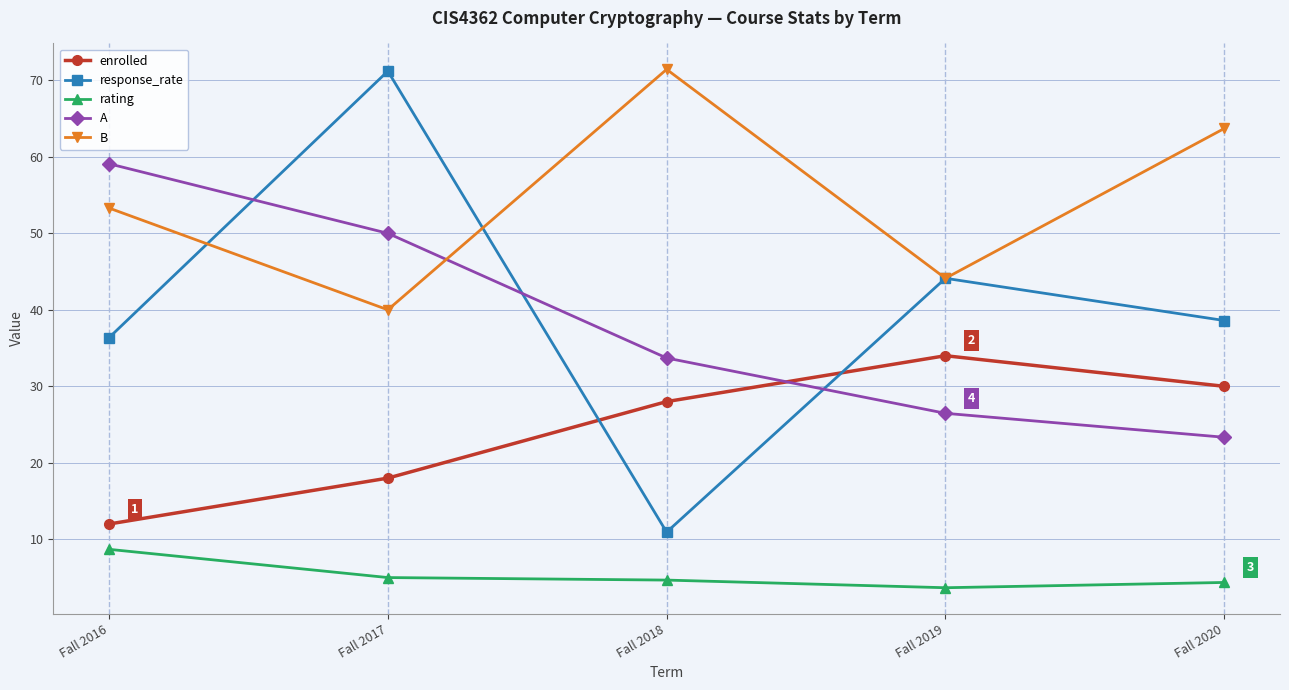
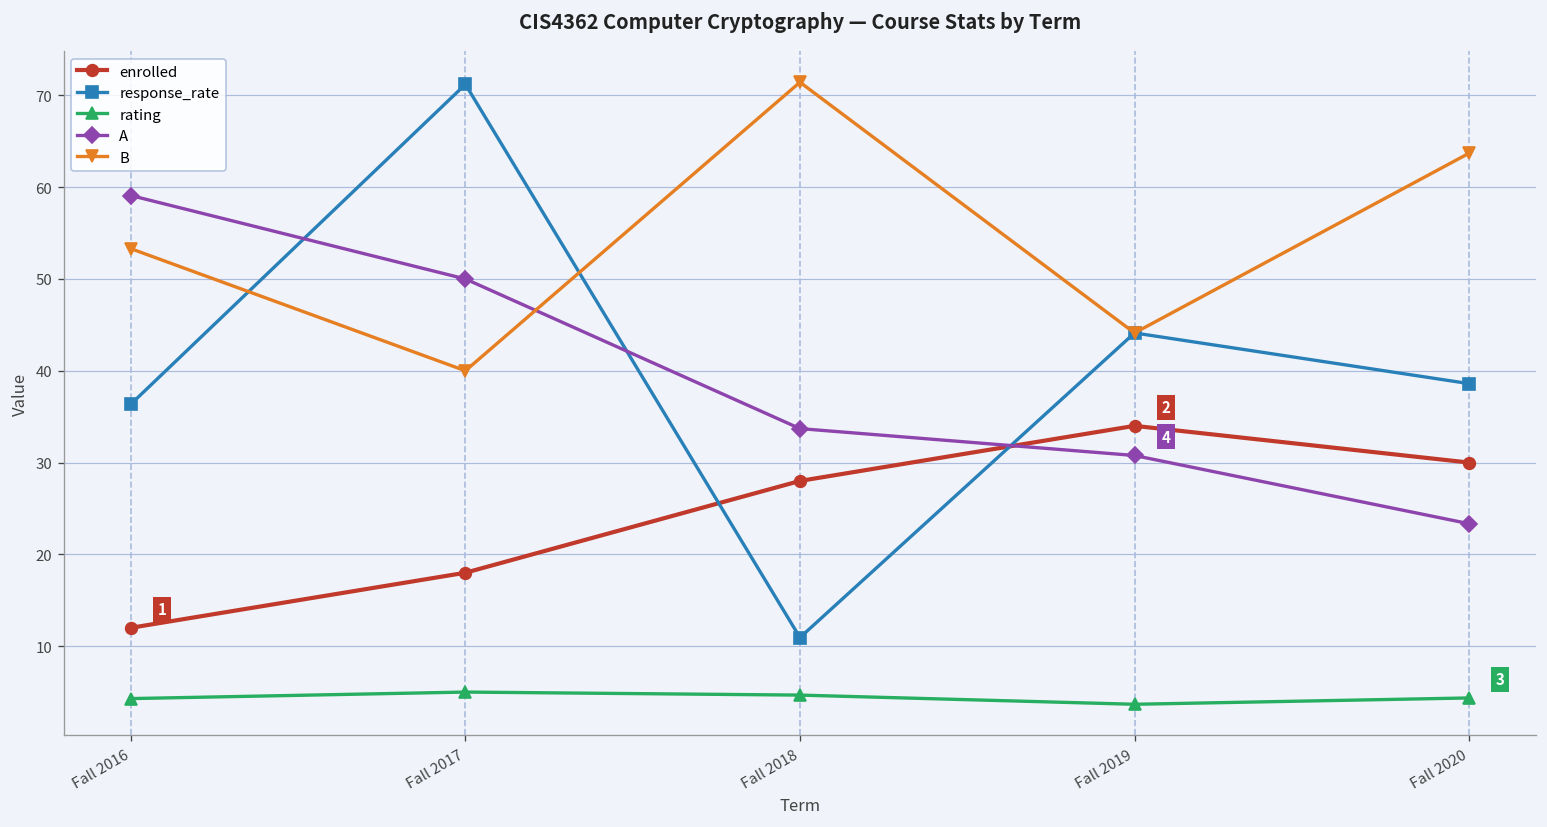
rating, Fall 2016: 9 -> 4
A, Fall 2019: 26 -> 31
